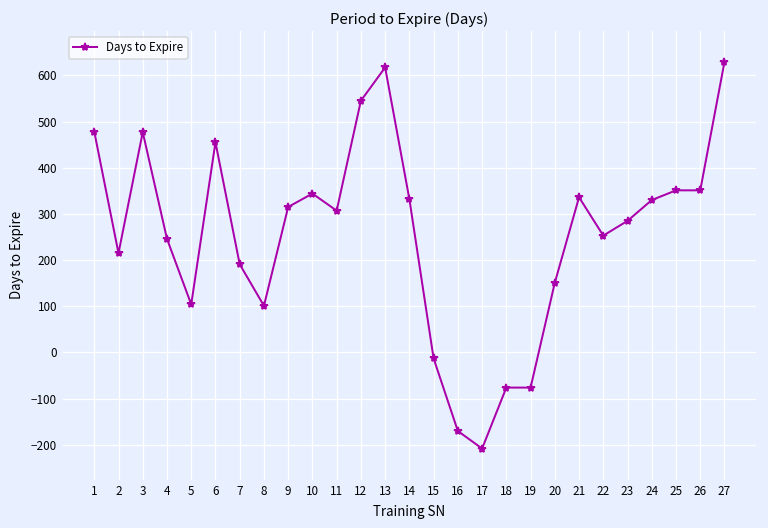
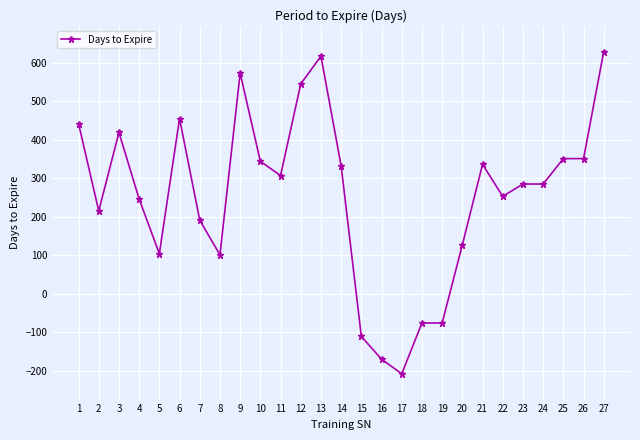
1: 480 -> 440
3: 480 -> 420
9: 320 -> 570
15: -10 -> -110
20: 150 -> 130
24: 330 -> 290
